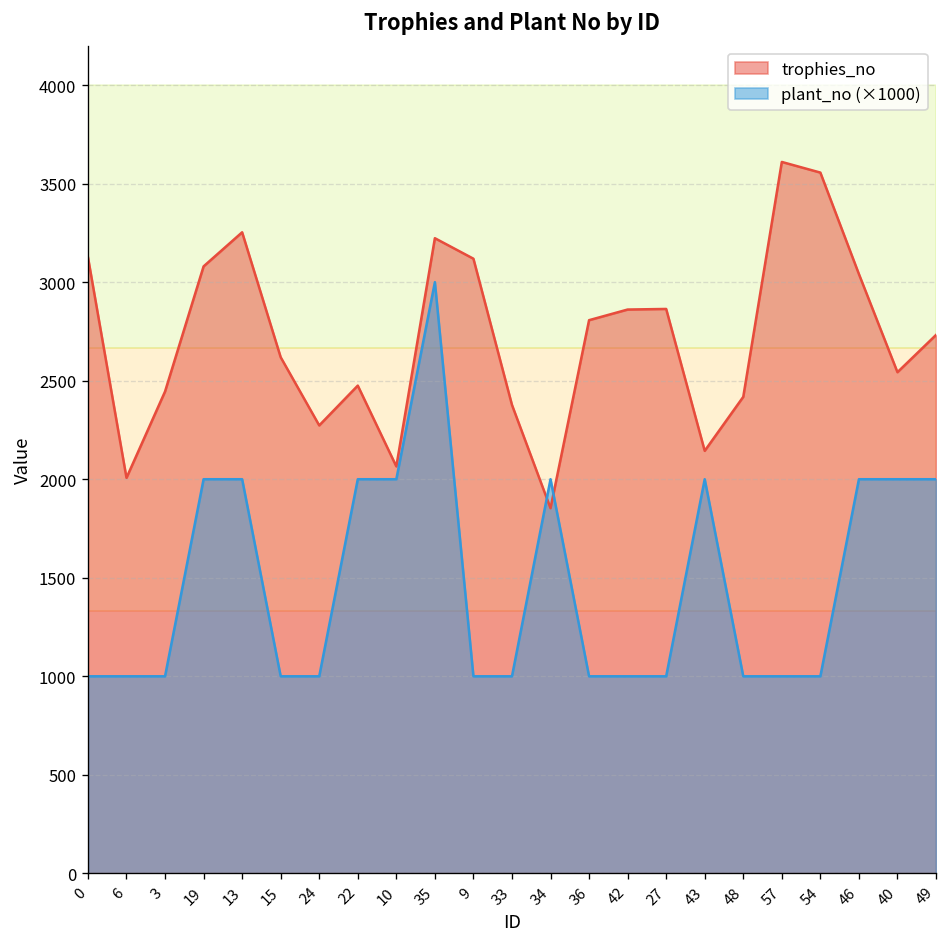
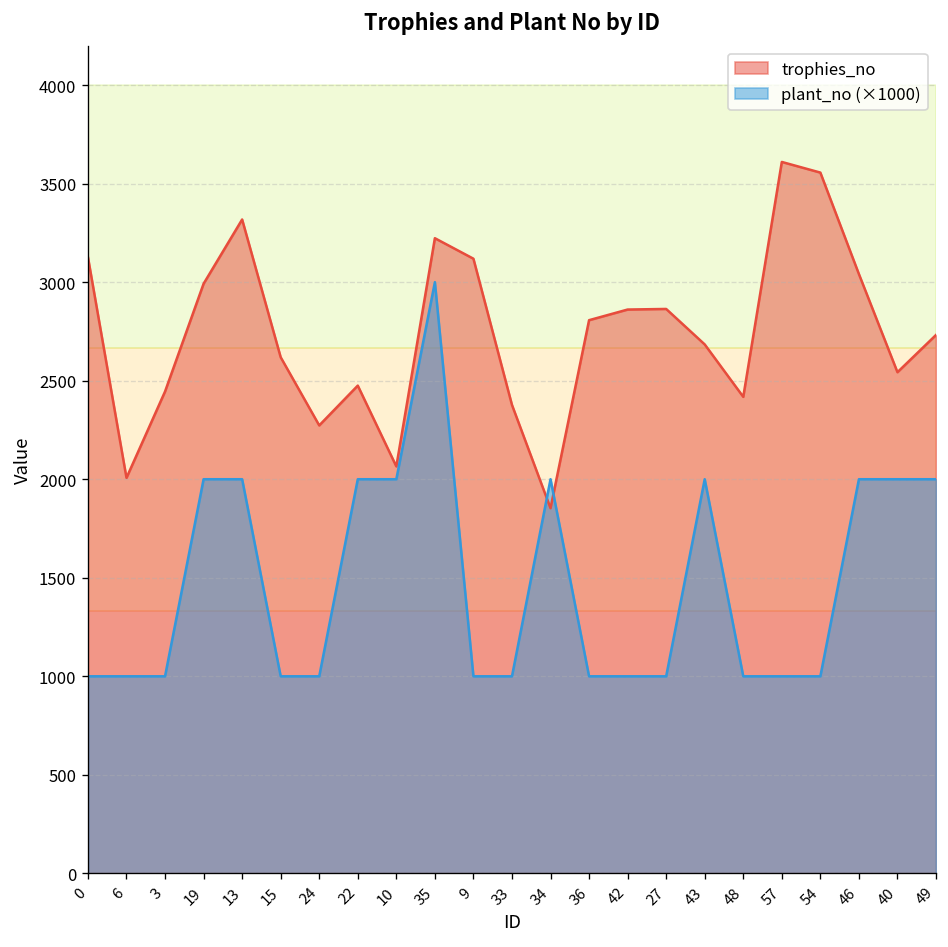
trophies_no, 19: 3080 -> 2990
trophies_no, 13: 3250 -> 3320
trophies_no, 43: 2140 -> 2680
